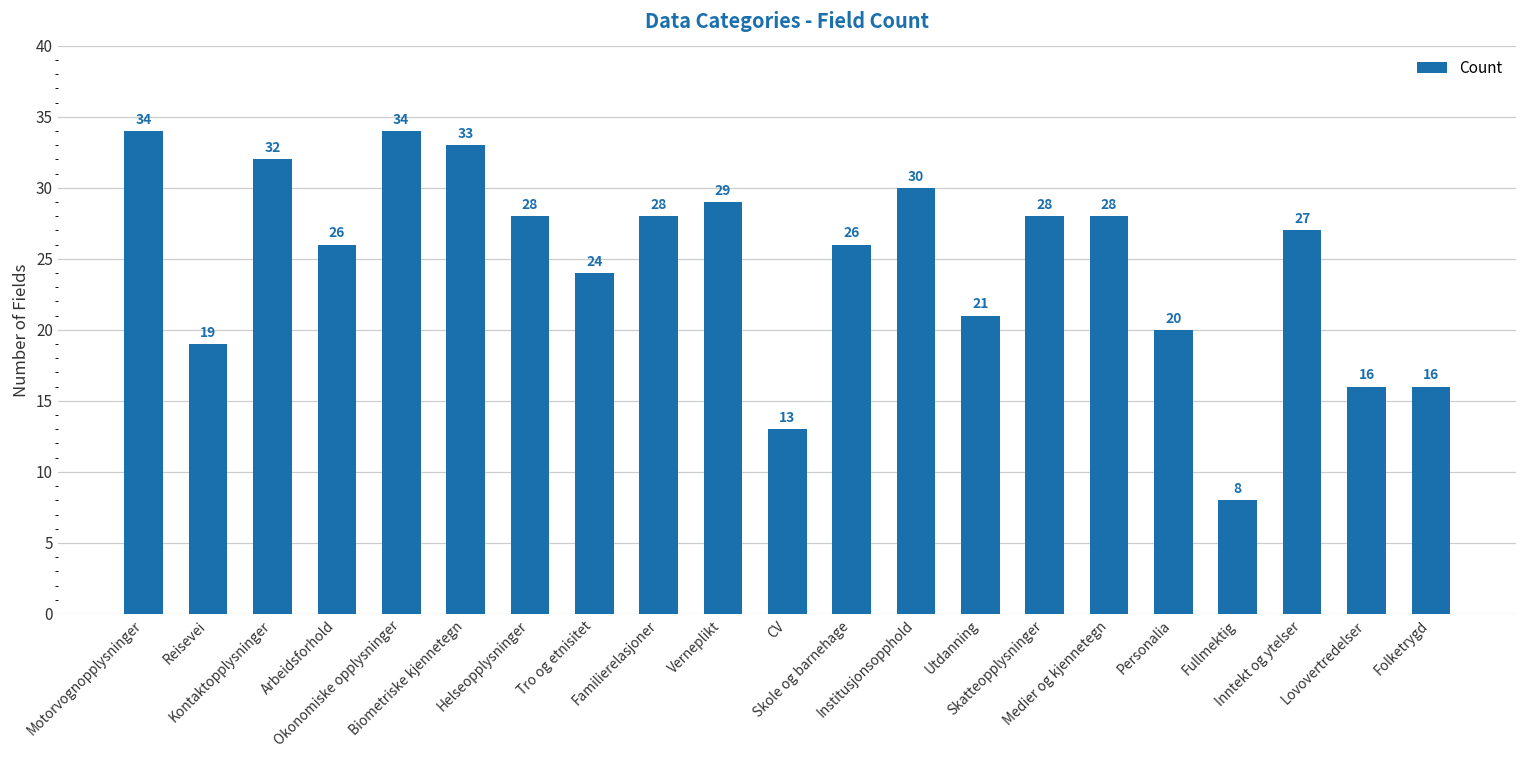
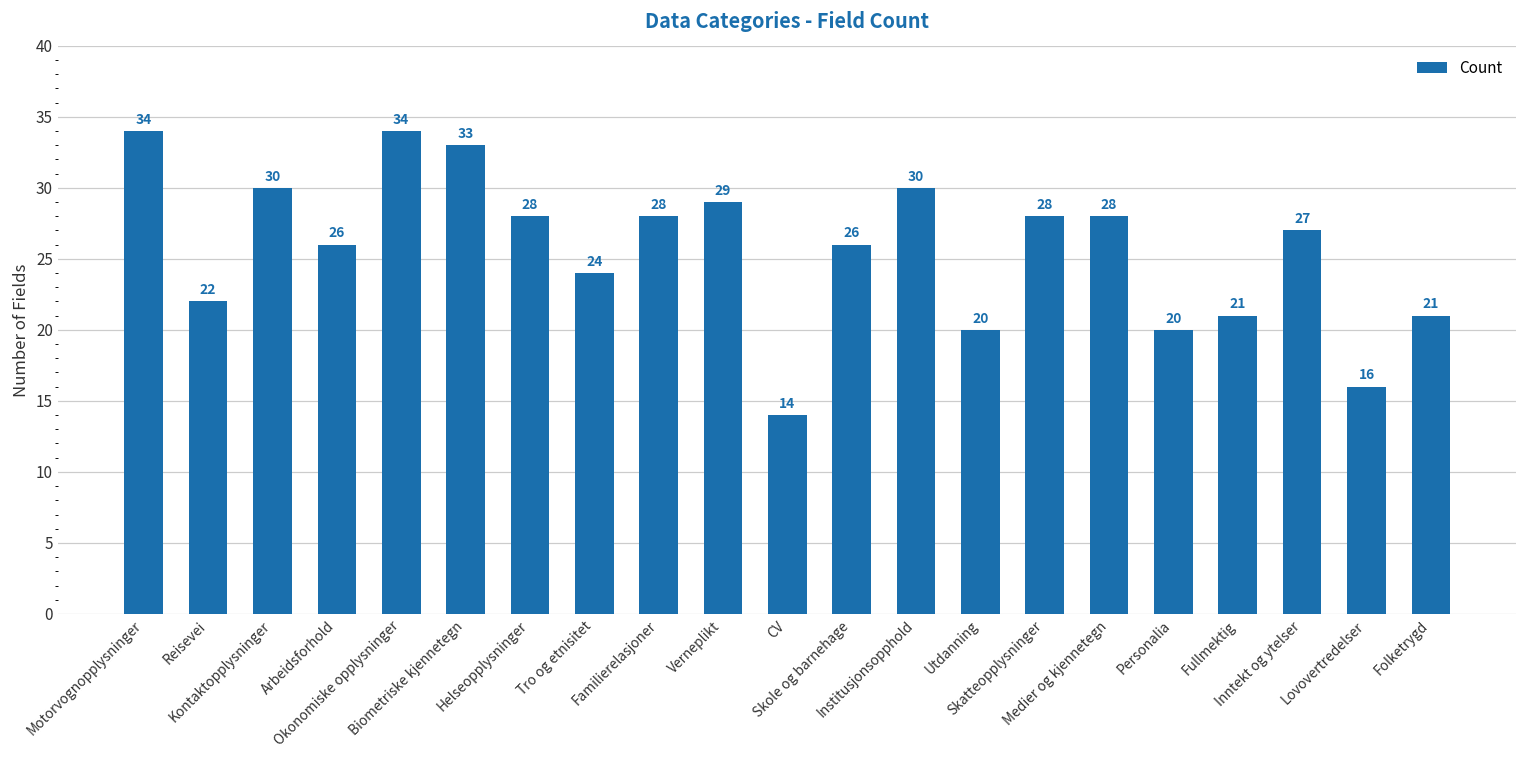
Reisevei: 19 -> 22
Kontaktopplysninger: 32 -> 30
CV: 13 -> 14
Utdanning: 21 -> 20
Fullmektig: 8 -> 21
Folketrygd: 16 -> 21
